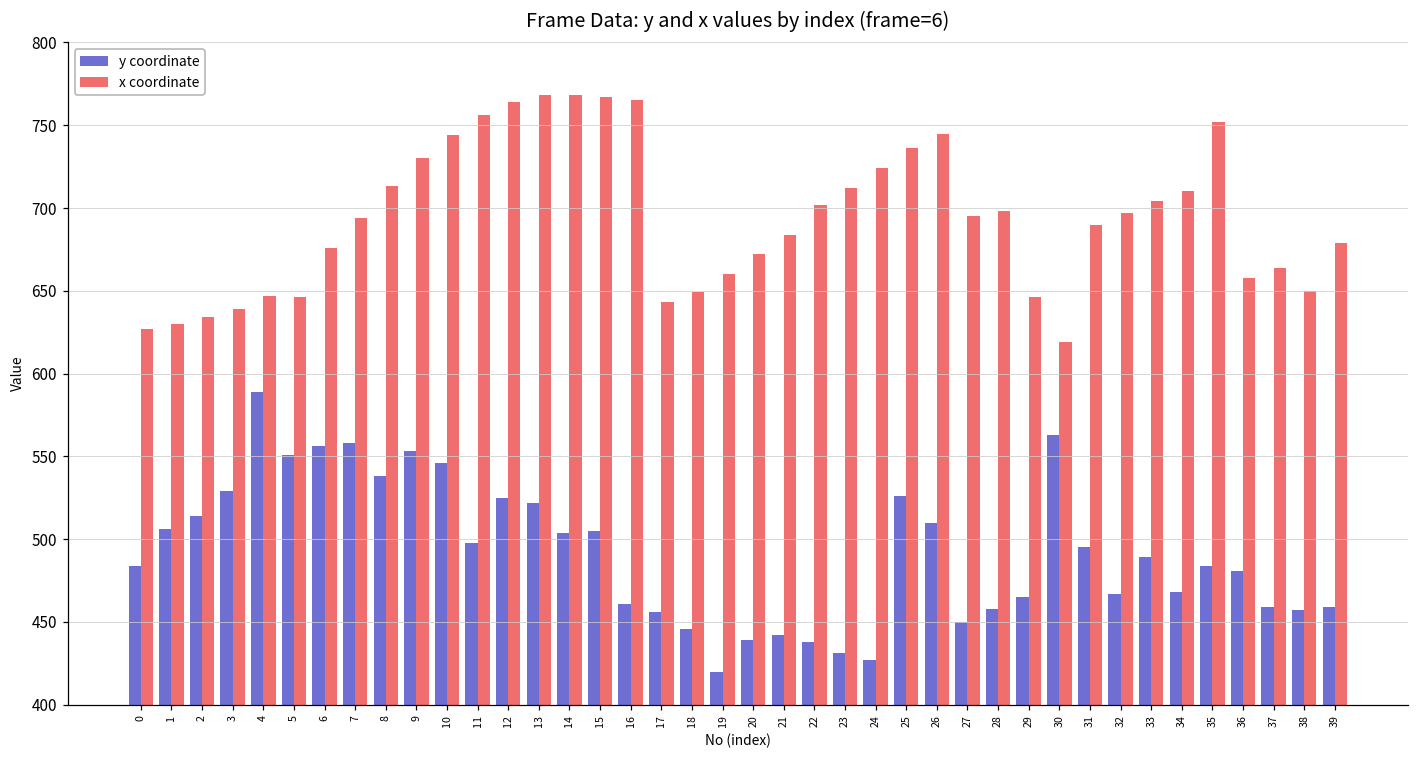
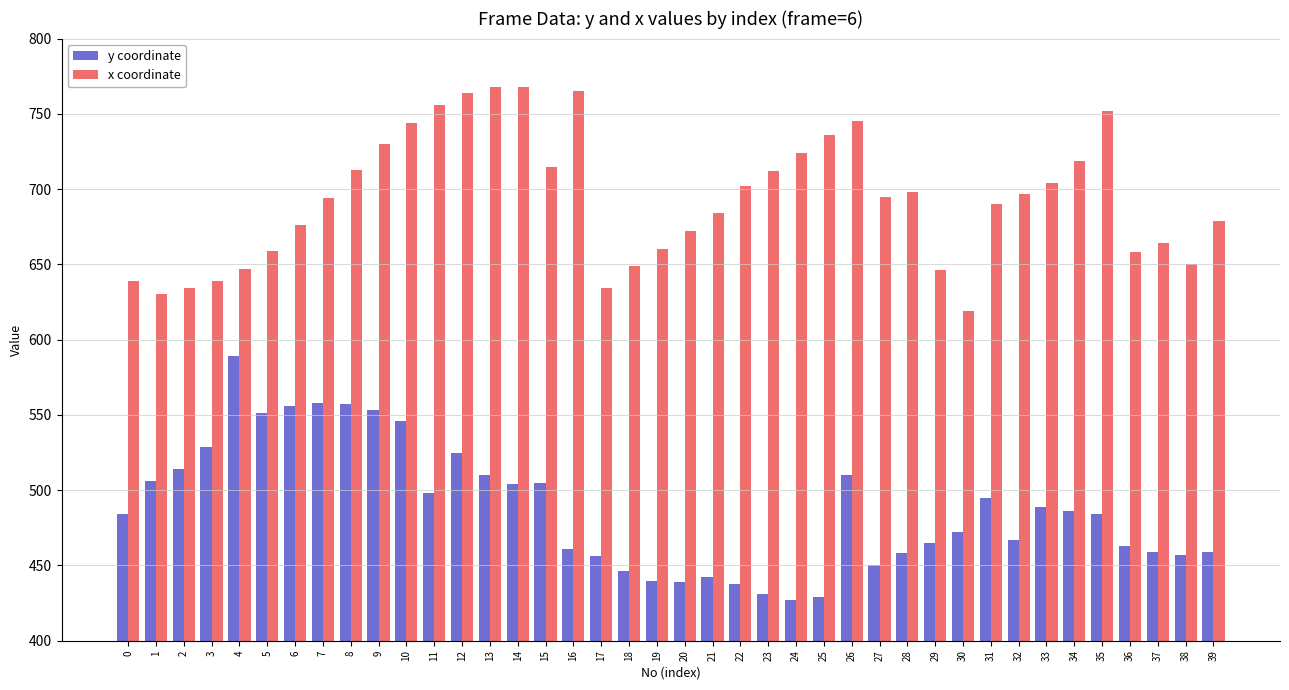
x coordinate, 0: 627 -> 639
x coordinate, 5: 646 -> 659
y coordinate, 8: 538 -> 557
y coordinate, 13: 522 -> 510
x coordinate, 15: 767 -> 715
x coordinate, 17: 643 -> 634
y coordinate, 19: 420 -> 440
y coordinate, 25: 526 -> 429
y coordinate, 30: 563 -> 472
y coordinate, 34: 468 -> 486
x coordinate, 34: 710 -> 719
y coordinate, 36: 481 -> 463
